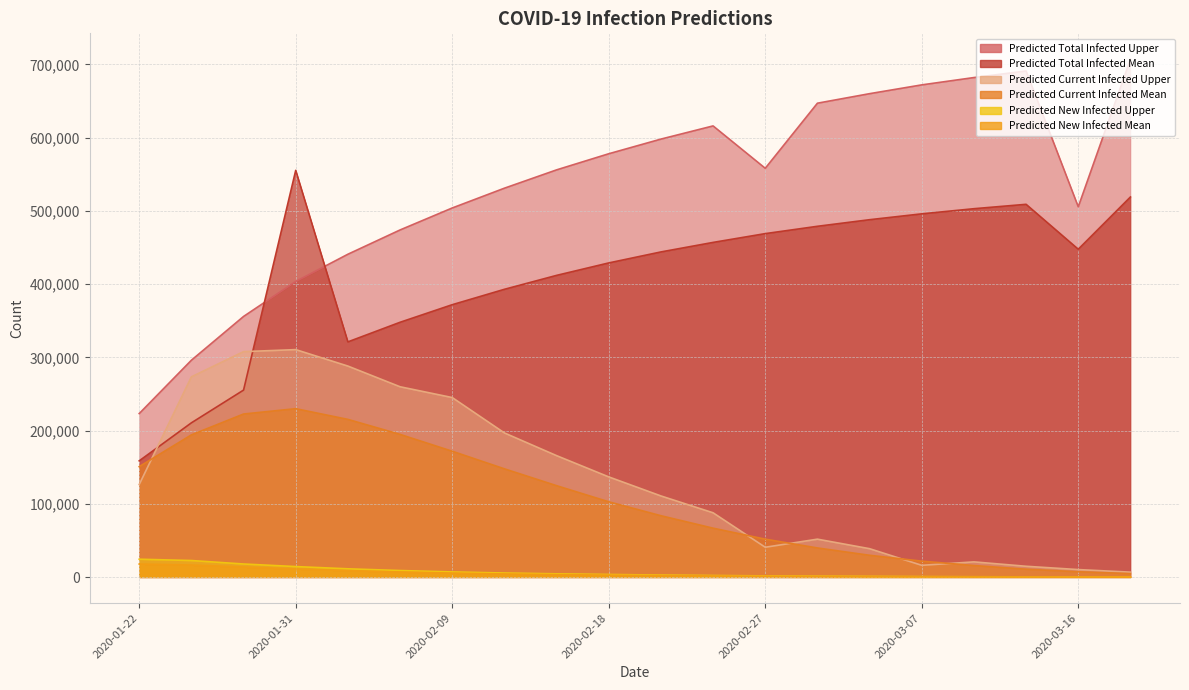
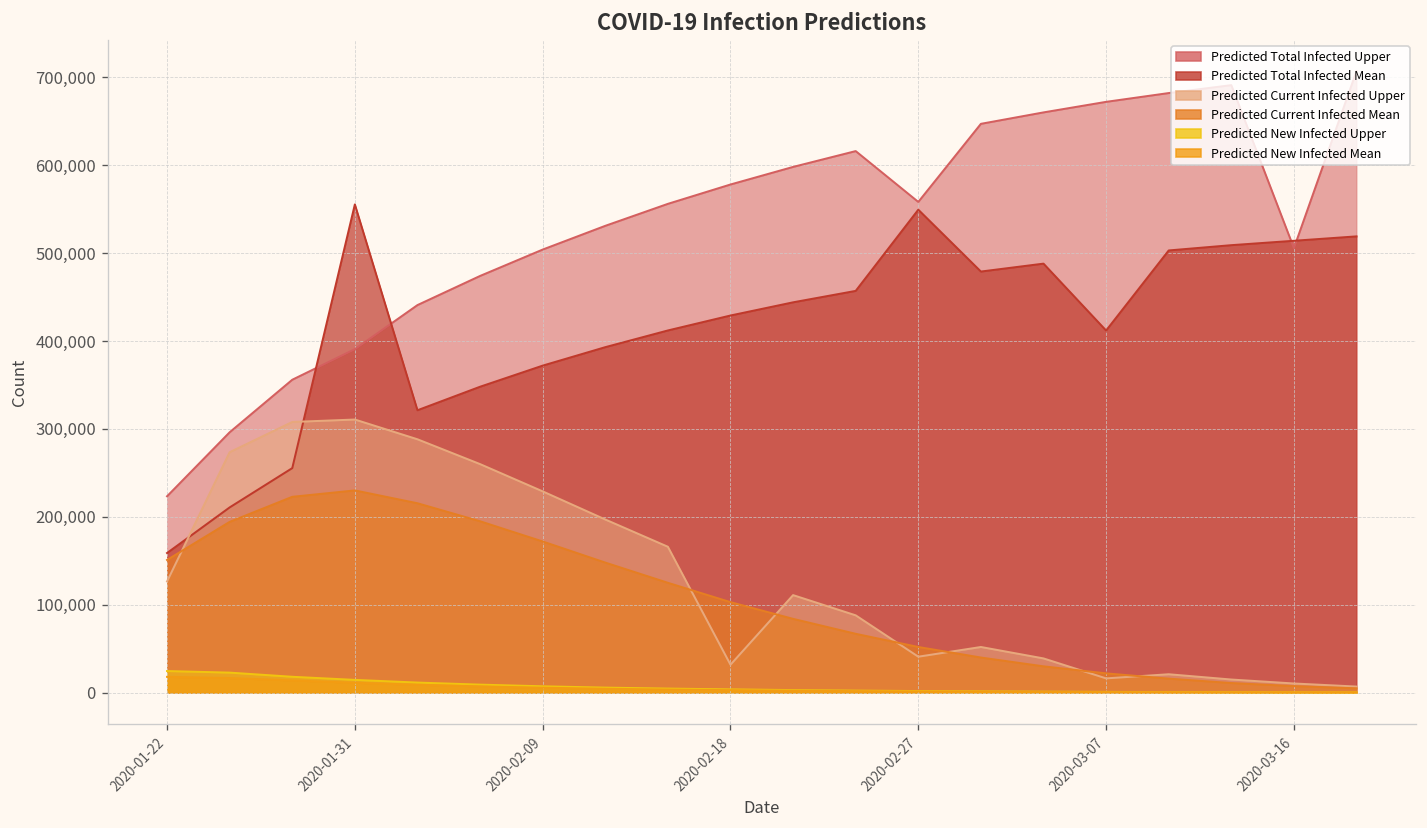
Predicted Total Infected Upper, 2020-01-31: 400,000 -> 390,000
Predicted Current Infected Upper, 2020-02-09: 250,000 -> 230,000
Predicted Current Infected Upper, 2020-02-18: 140,000 -> 30,000
Predicted Total Infected Mean, 2020-02-27: 470,000 -> 550,000
Predicted Total Infected Mean, 2020-03-07: 500,000 -> 410,000
Predicted Total Infected Mean, 2020-03-16: 450,000 -> 510,000
